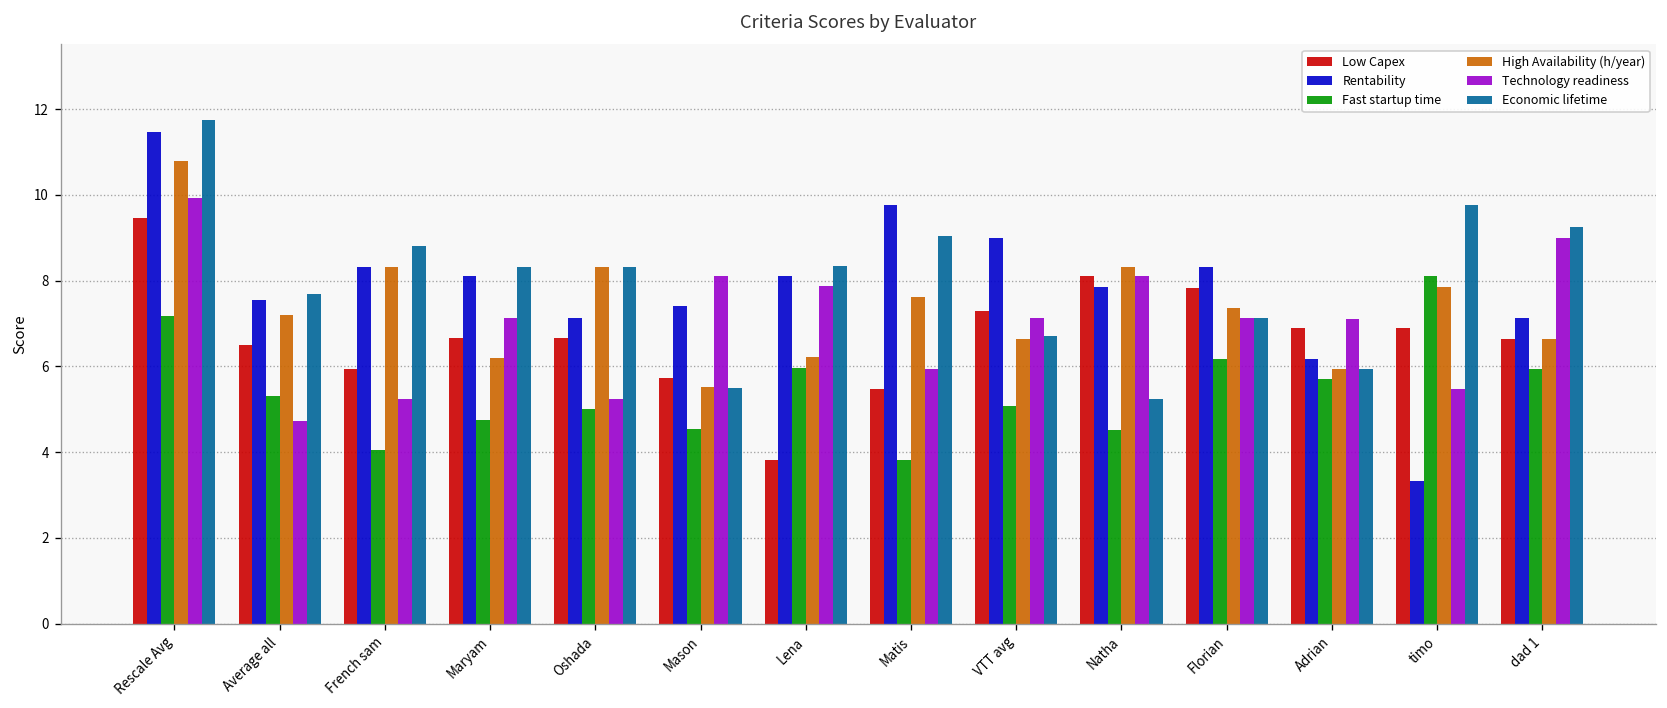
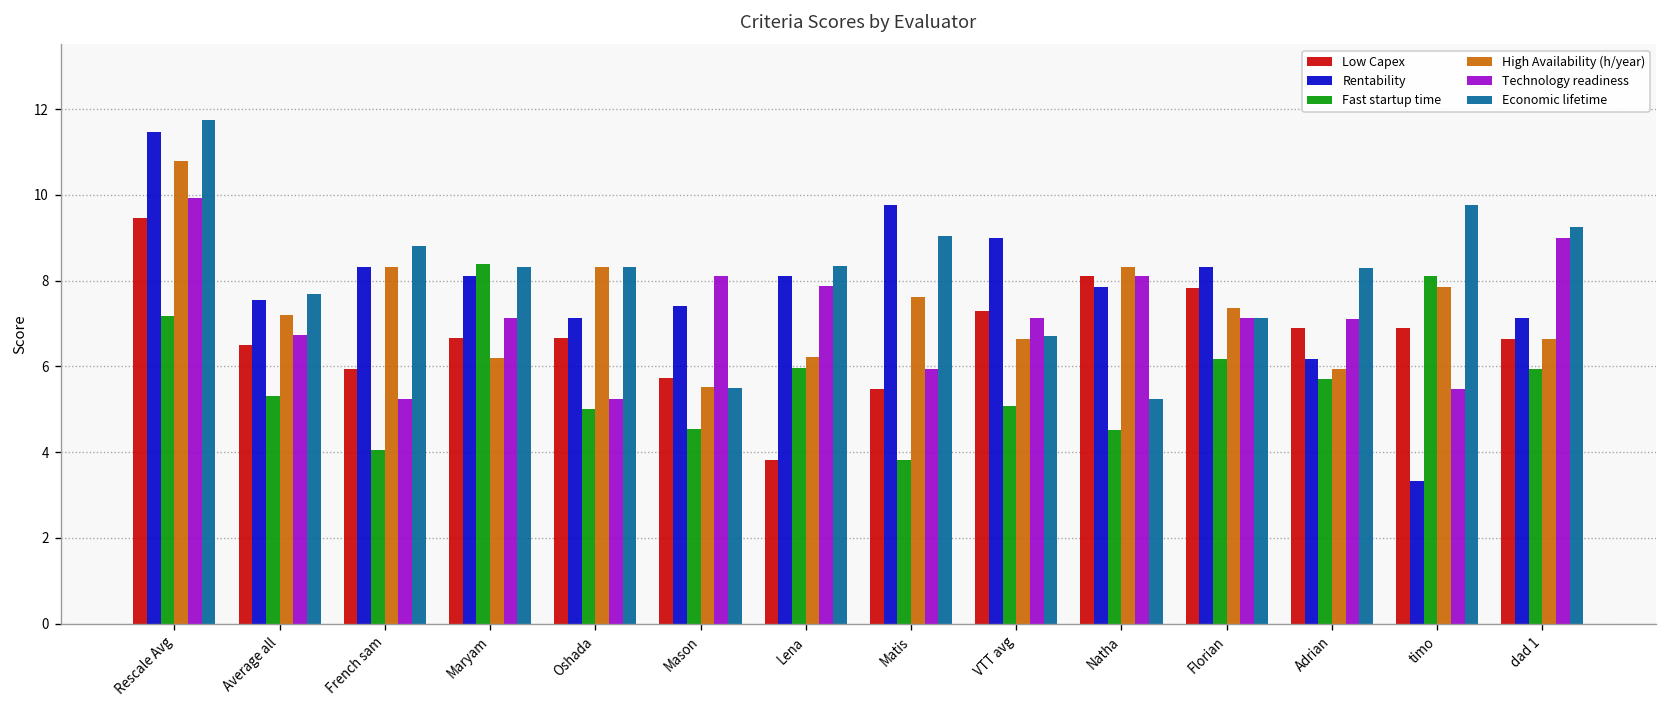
Technology readiness, Average all: 4.7 -> 6.7
Fast startup time, Maryam: 4.8 -> 8.4
Economic lifetime, Adrian: 5.9 -> 8.3
